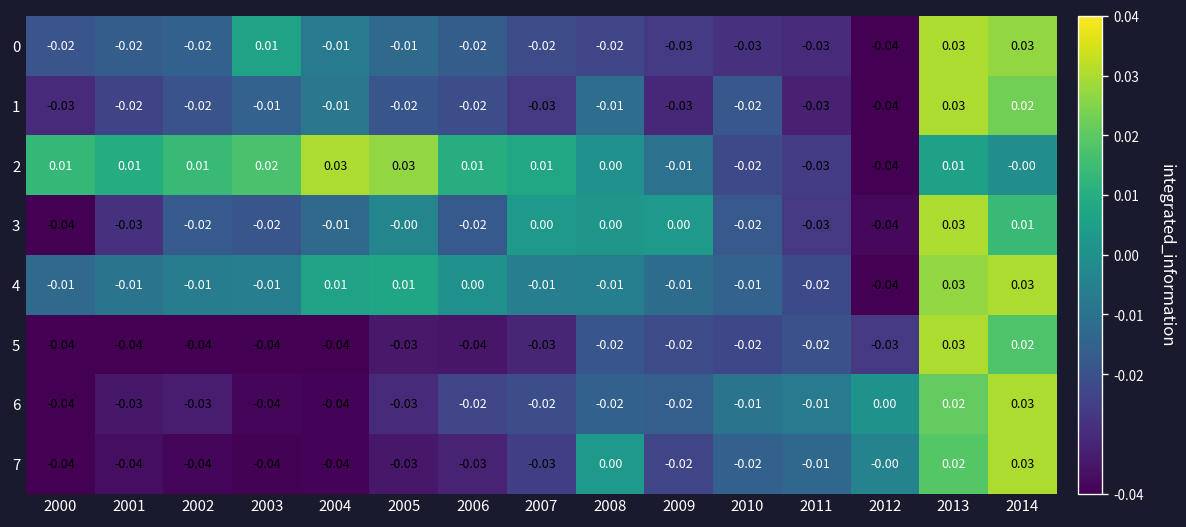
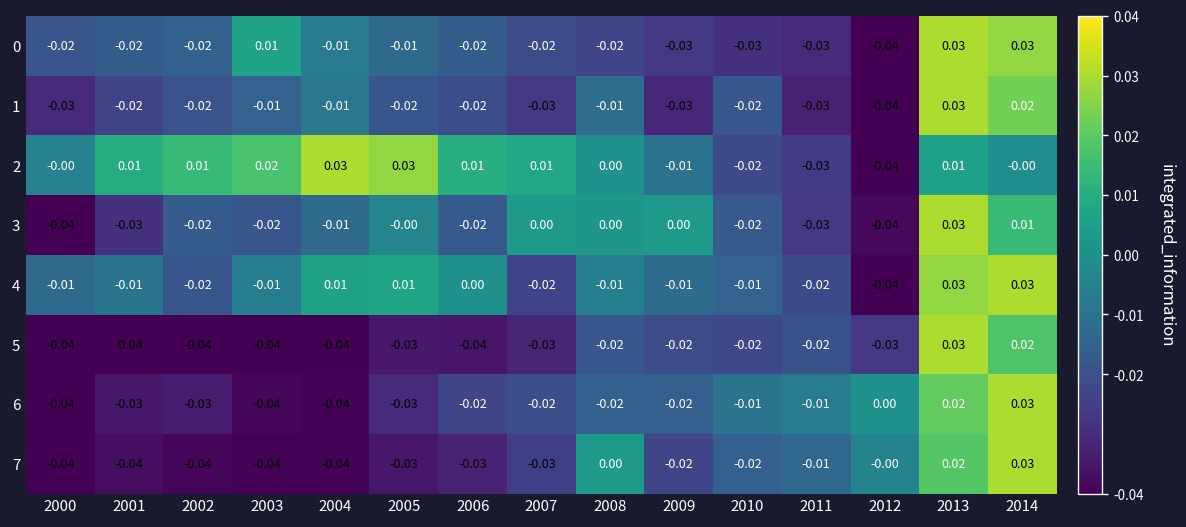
2, 2000: 0.01 -> -0.00
4, 2002: -0.01 -> -0.02
4, 2007: -0.01 -> -0.02
